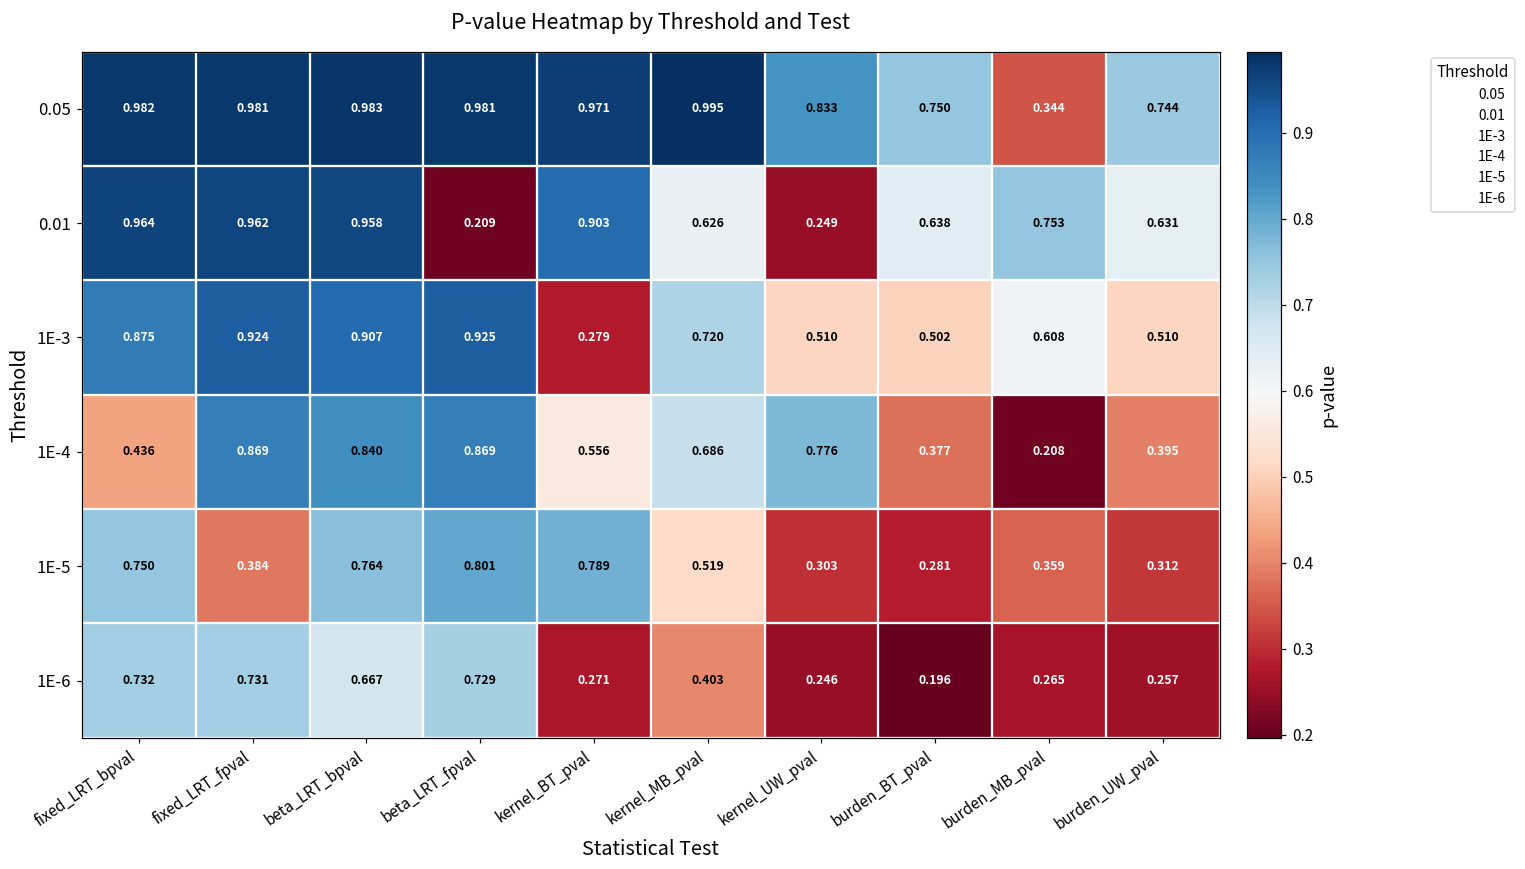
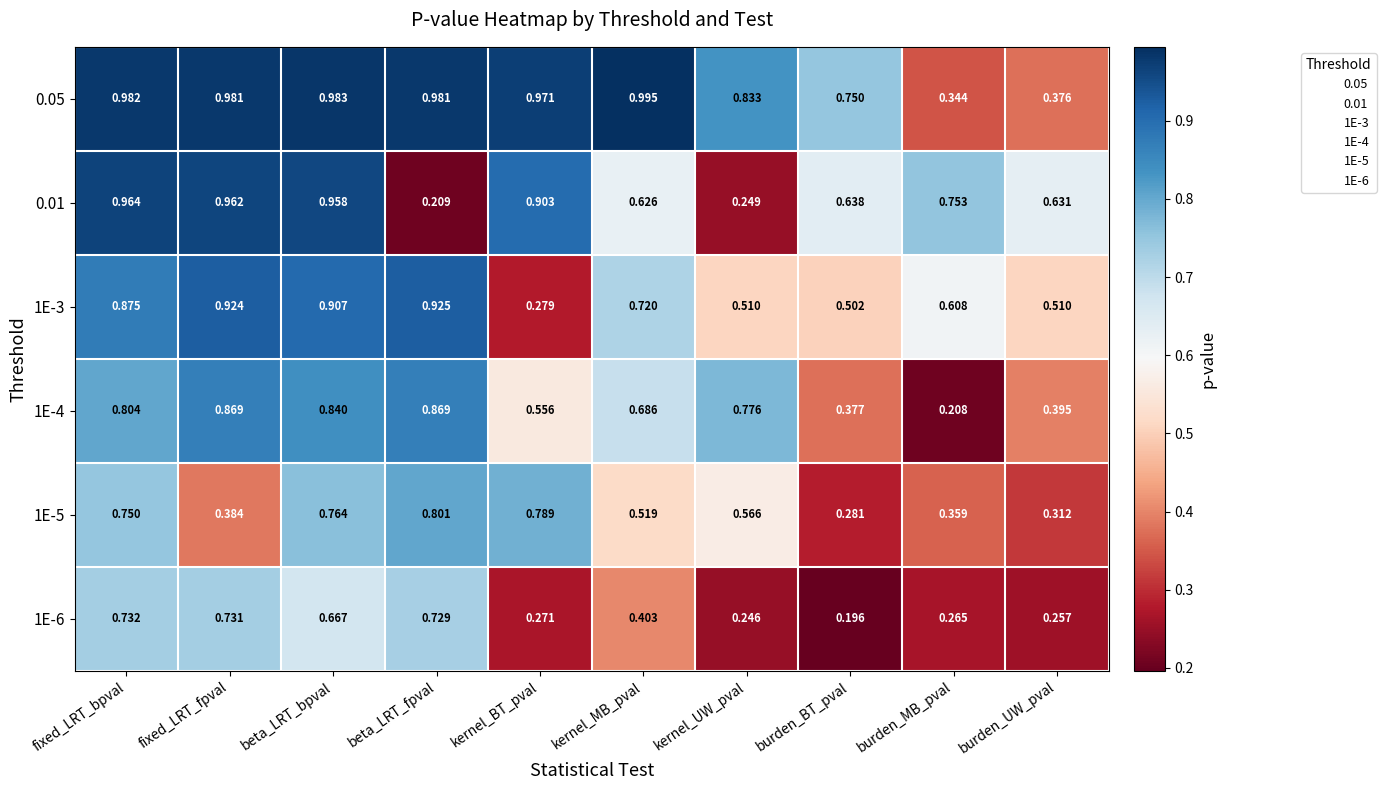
0.05, burden_UW_pval: 0.744 -> 0.376
1E-4, fixed_LRT_bpval: 0.436 -> 0.804
1E-5, kernel_UW_pval: 0.303 -> 0.566
